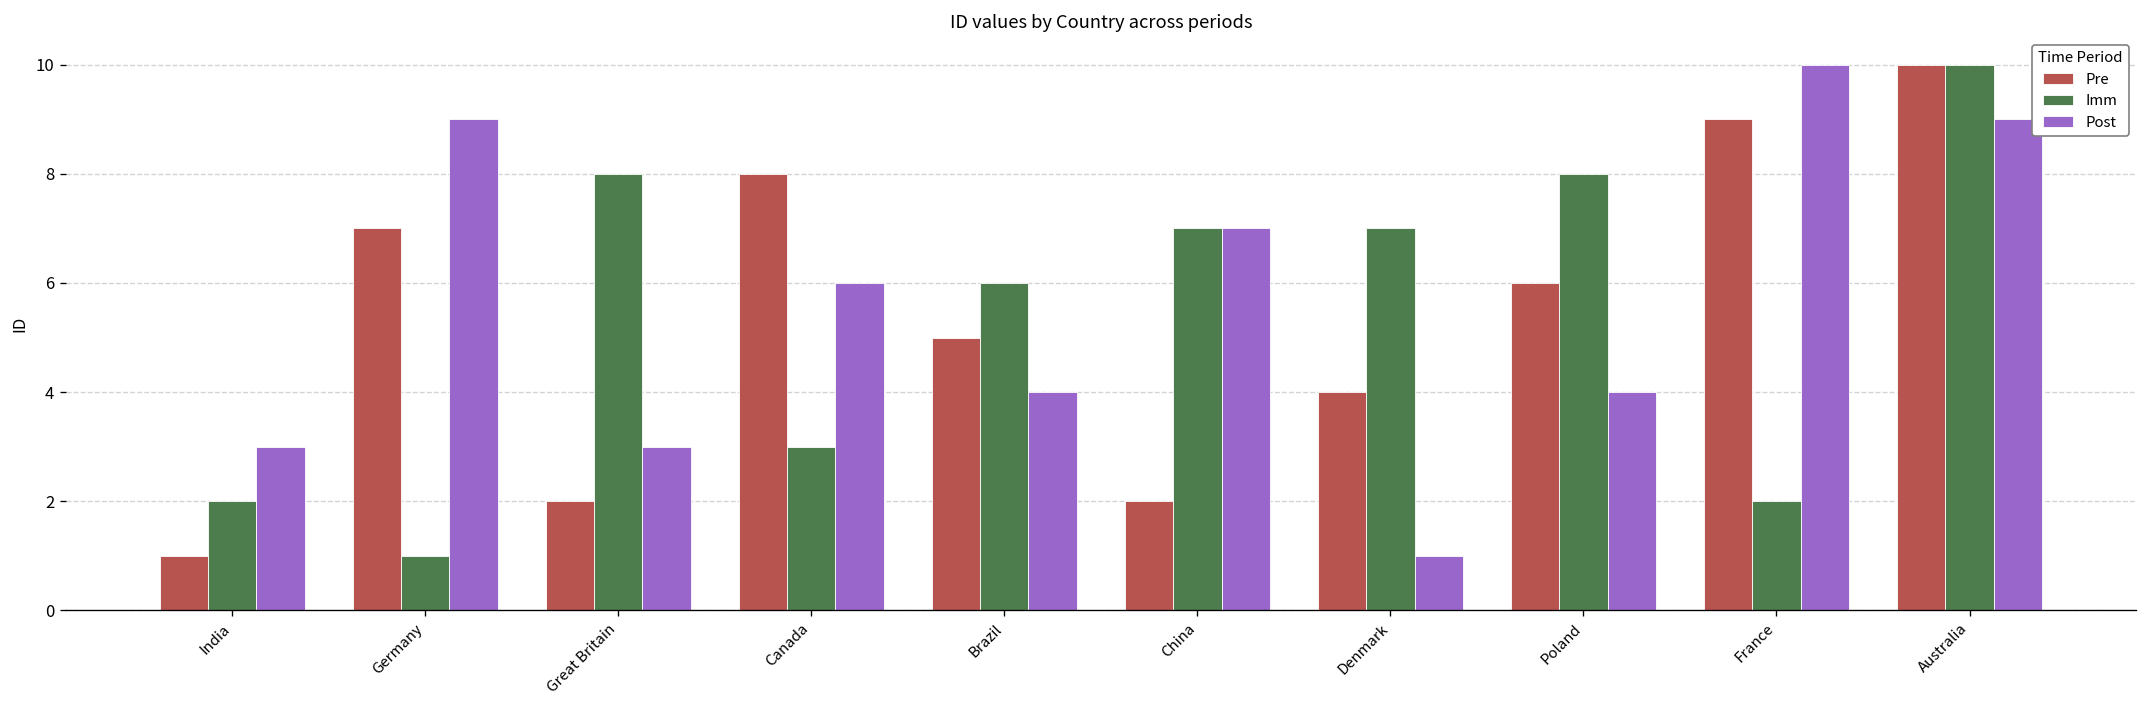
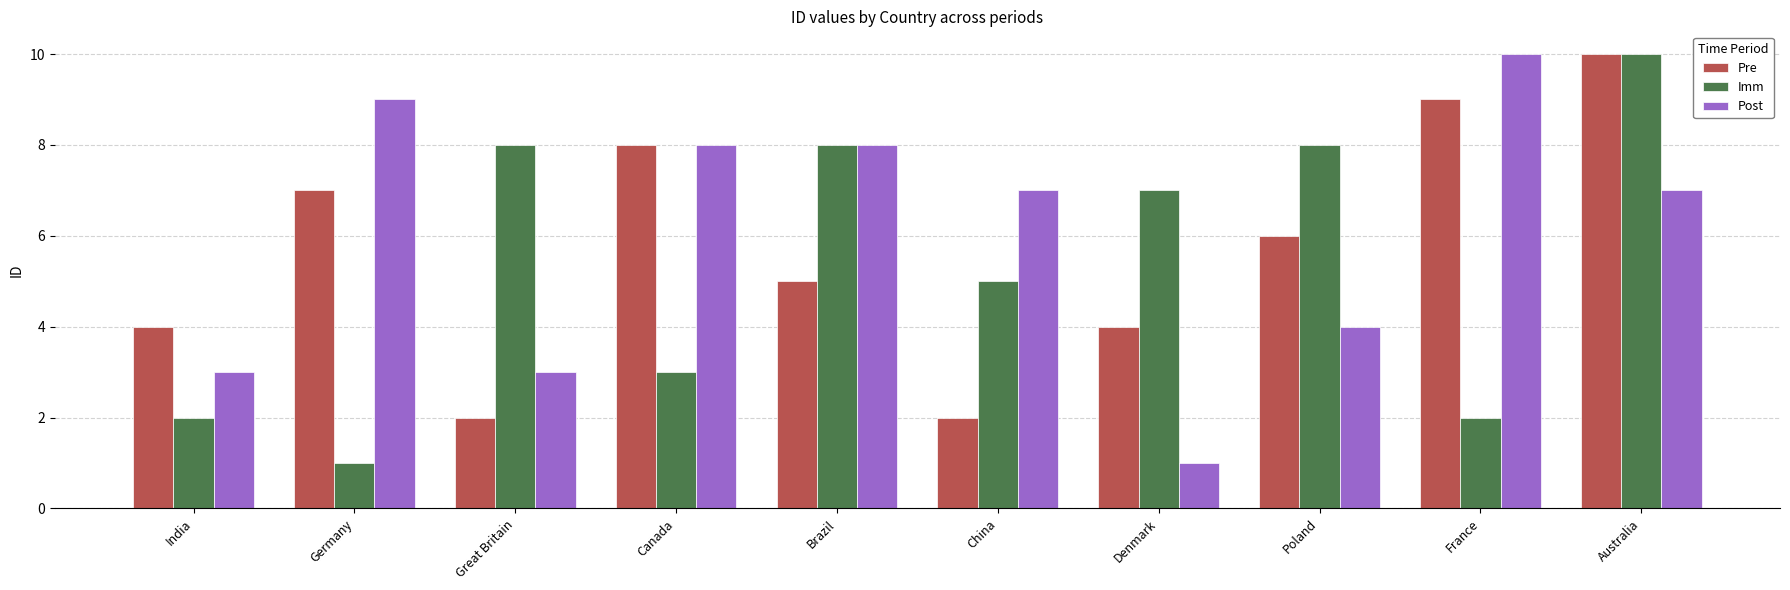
Pre, India: 1 -> 4
Post, Canada: 6 -> 8
Imm, Brazil: 6 -> 8
Post, Brazil: 4 -> 8
Imm, China: 7 -> 5
Post, Australia: 9 -> 7
